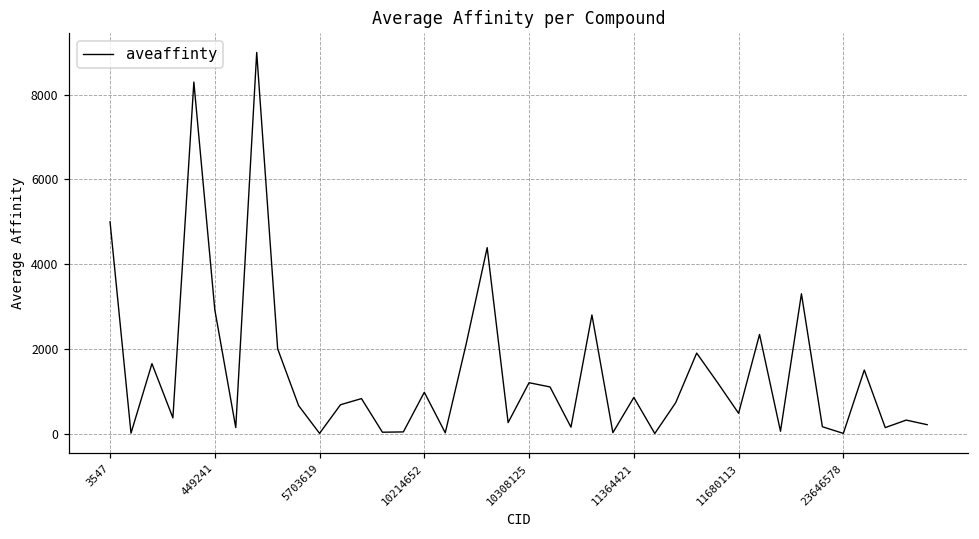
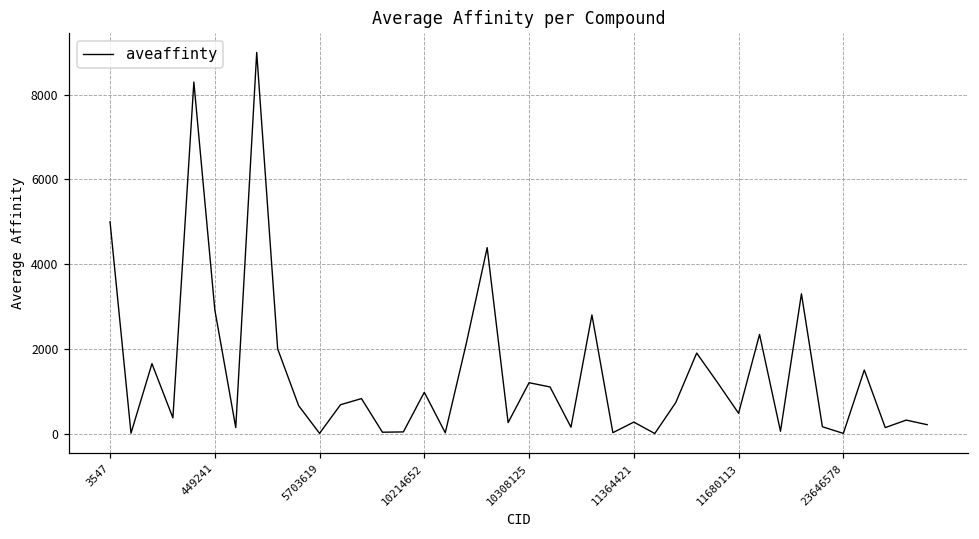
11364421: 900 -> 300
